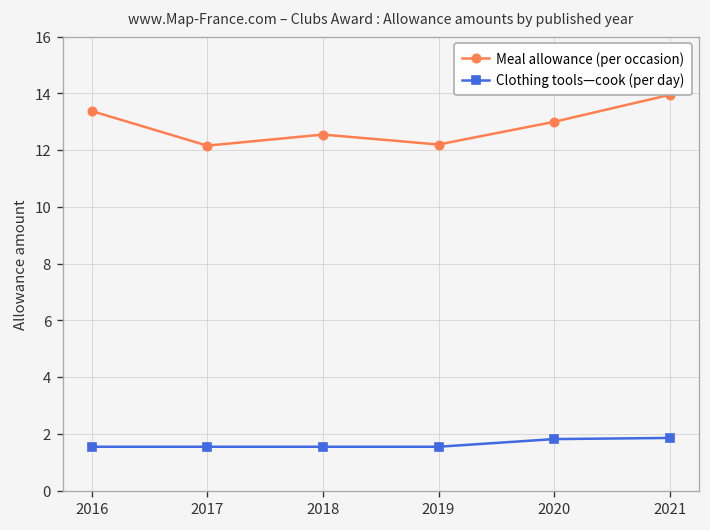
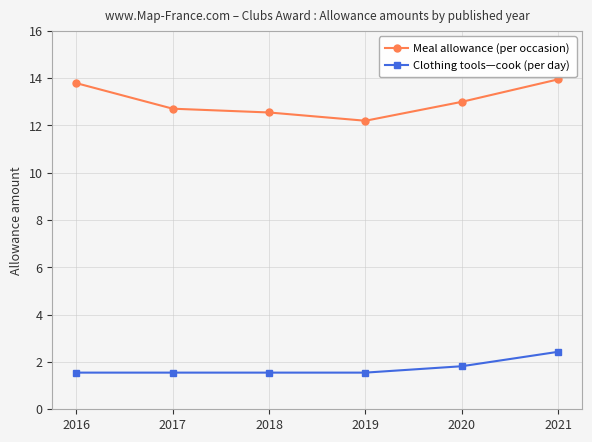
Meal allowance (per occasion), 2016: 13.4 -> 13.8
Meal allowance (per occasion), 2017: 12.2 -> 12.7
Clothing tools—cook (per day), 2021: 1.9 -> 2.4
